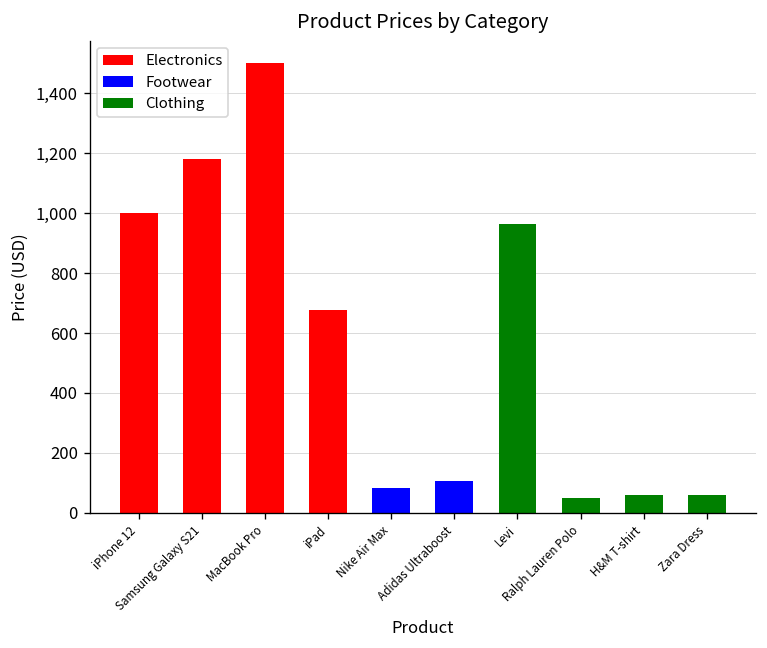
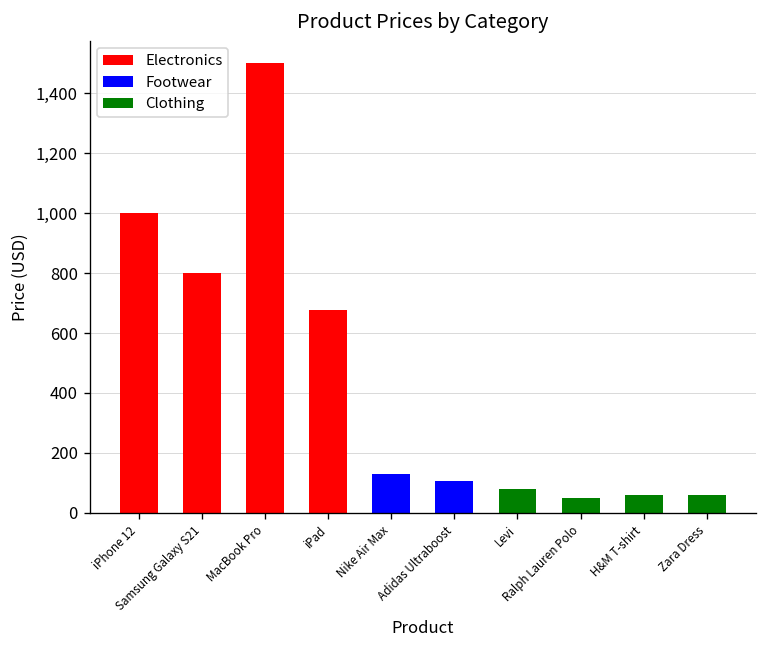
Samsung Galaxy S21: 1,180 -> 800
Nike Air Max: 80 -> 130
Levi: 970 -> 80
